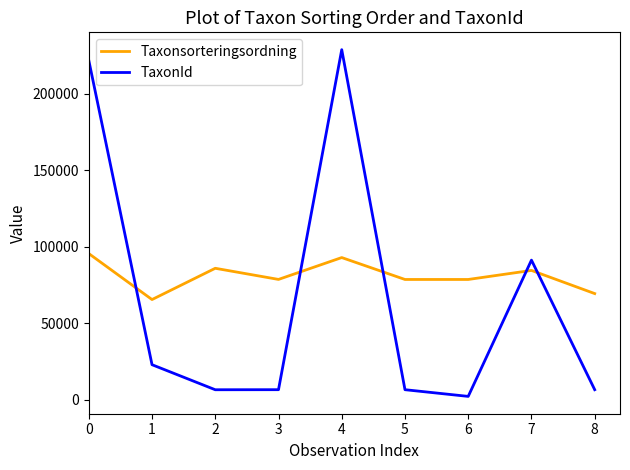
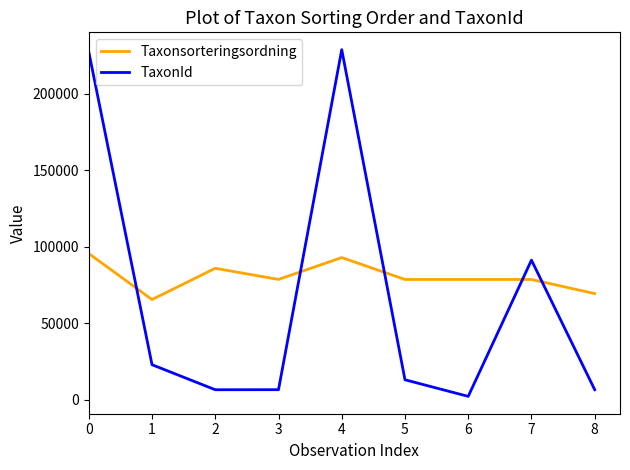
TaxonId, 0: 222000 -> 227000
TaxonId, 5: 6000 -> 13000
Taxonsorteringsordning, 7: 84000 -> 79000
